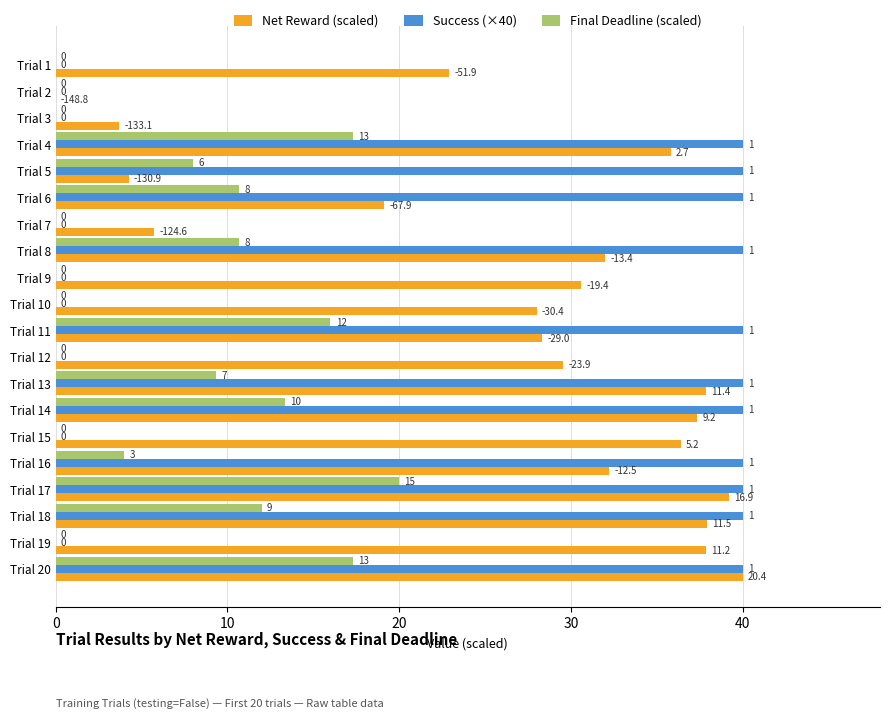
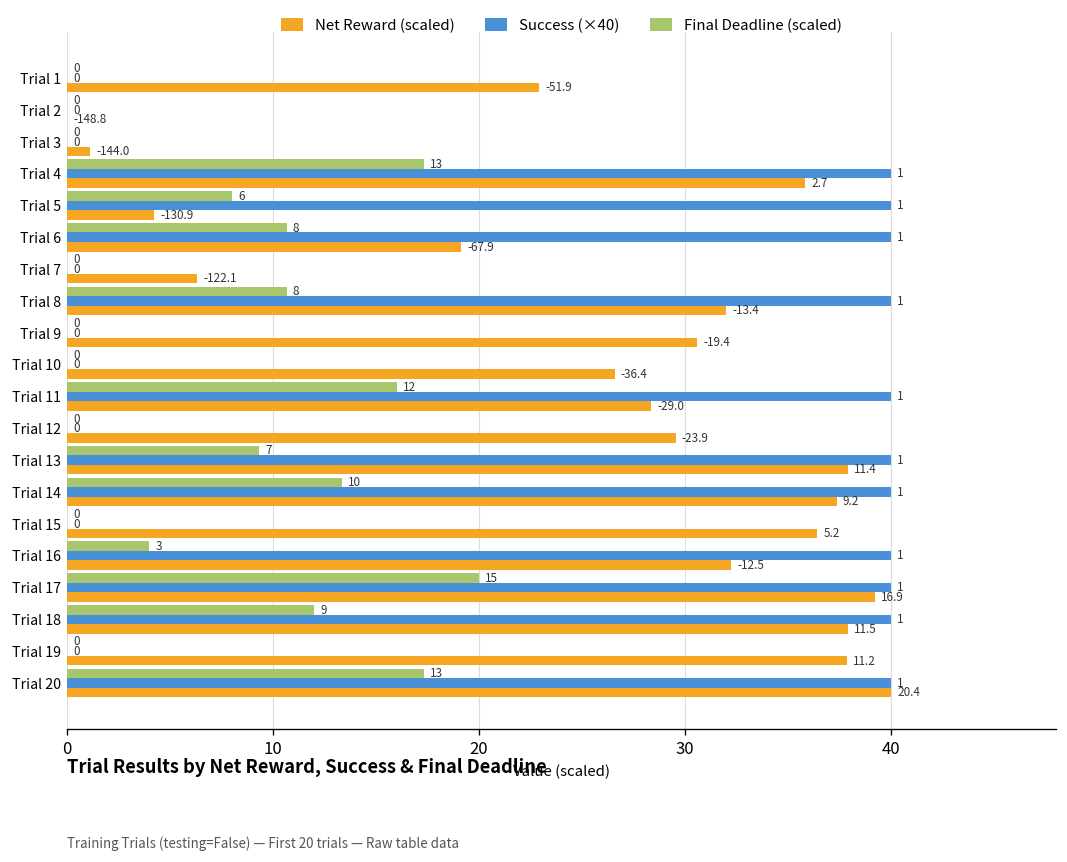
Net Reward (scaled), Trial 3: -133.1 -> -144.0
Net Reward (scaled), Trial 7: -124.6 -> -122.1
Net Reward (scaled), Trial 10: -30.4 -> -36.4
